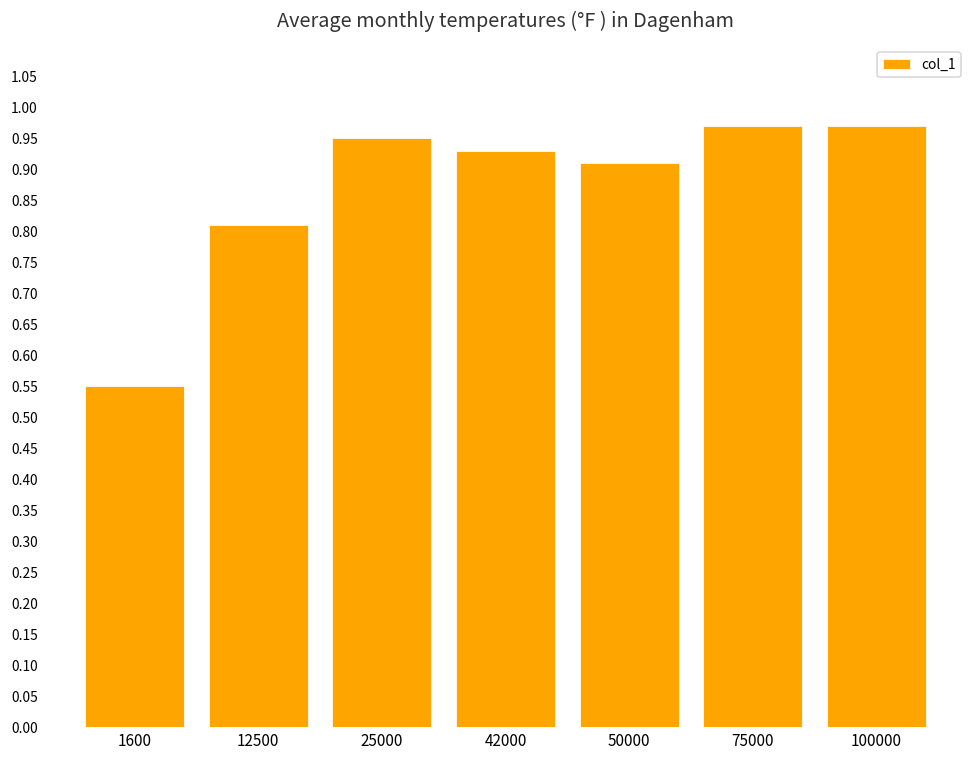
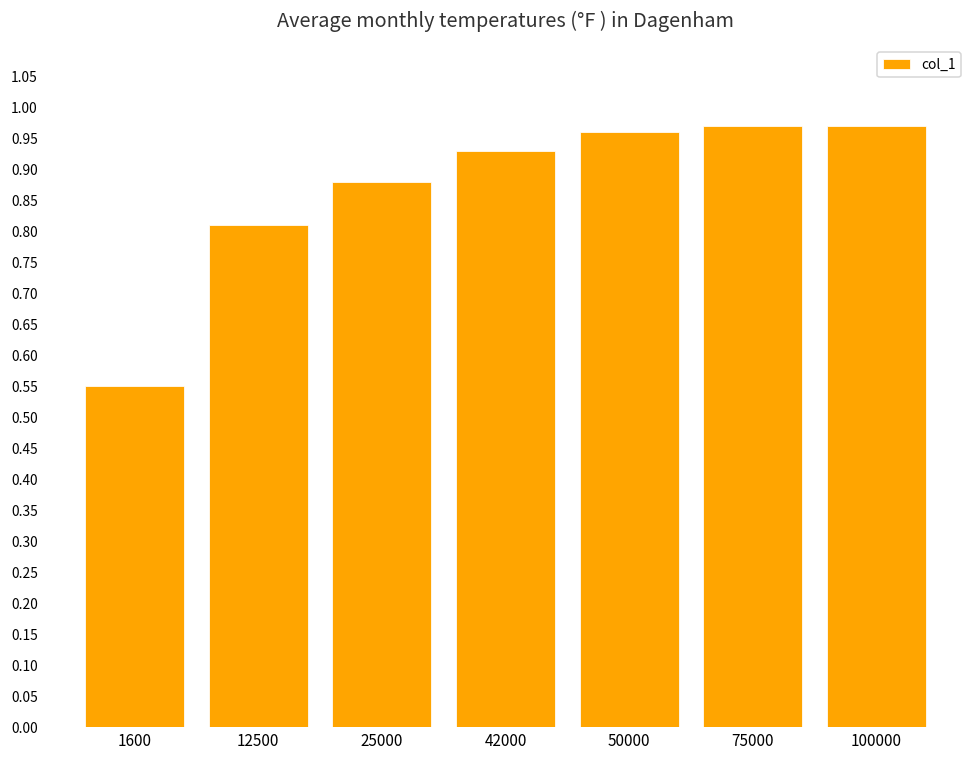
25000: 0.95 -> 0.88
50000: 0.91 -> 0.96
